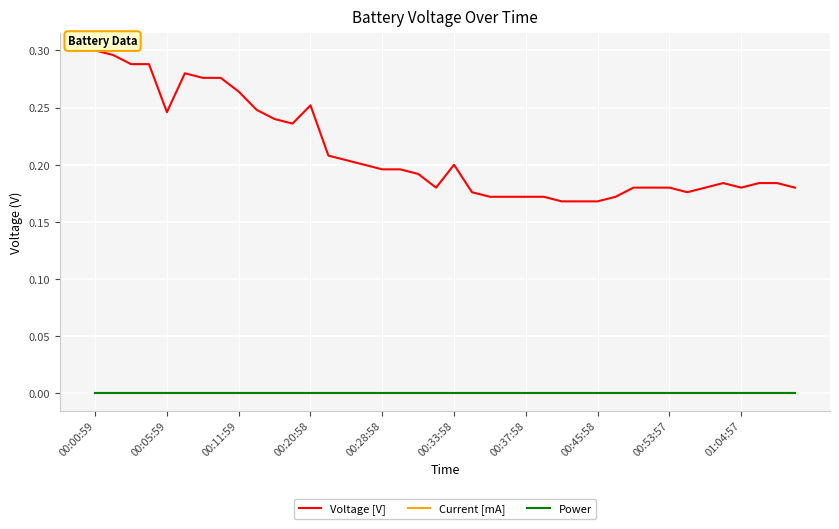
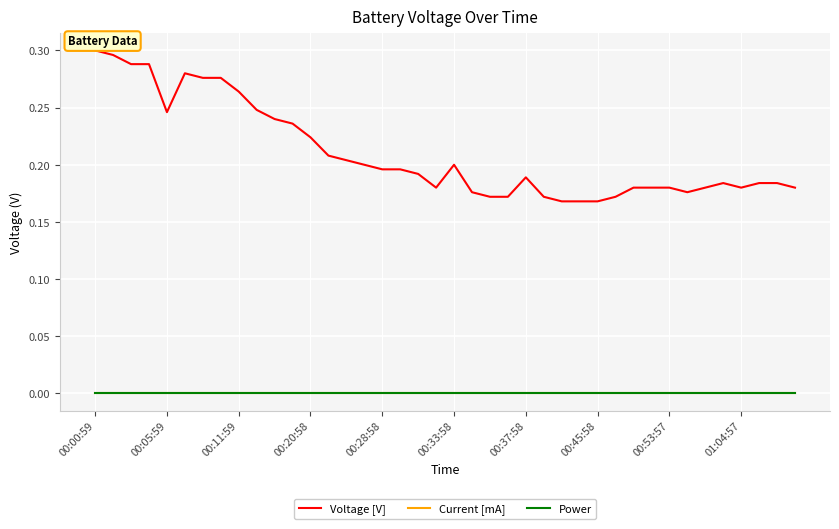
Voltage [V], 00:20:58: 0.252 -> 0.224
Voltage [V], 00:37:58: 0.172 -> 0.189
